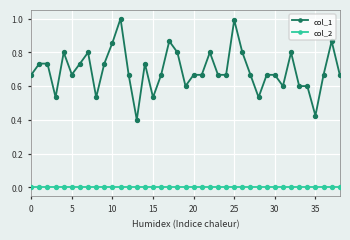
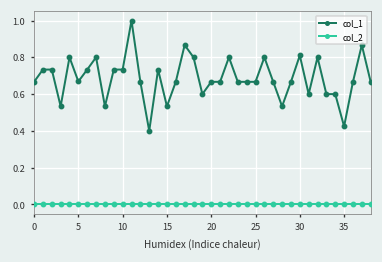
col_1, 10: 0.86 -> 0.73
col_1, 25: 0.99 -> 0.67
col_1, 30: 0.67 -> 0.81
